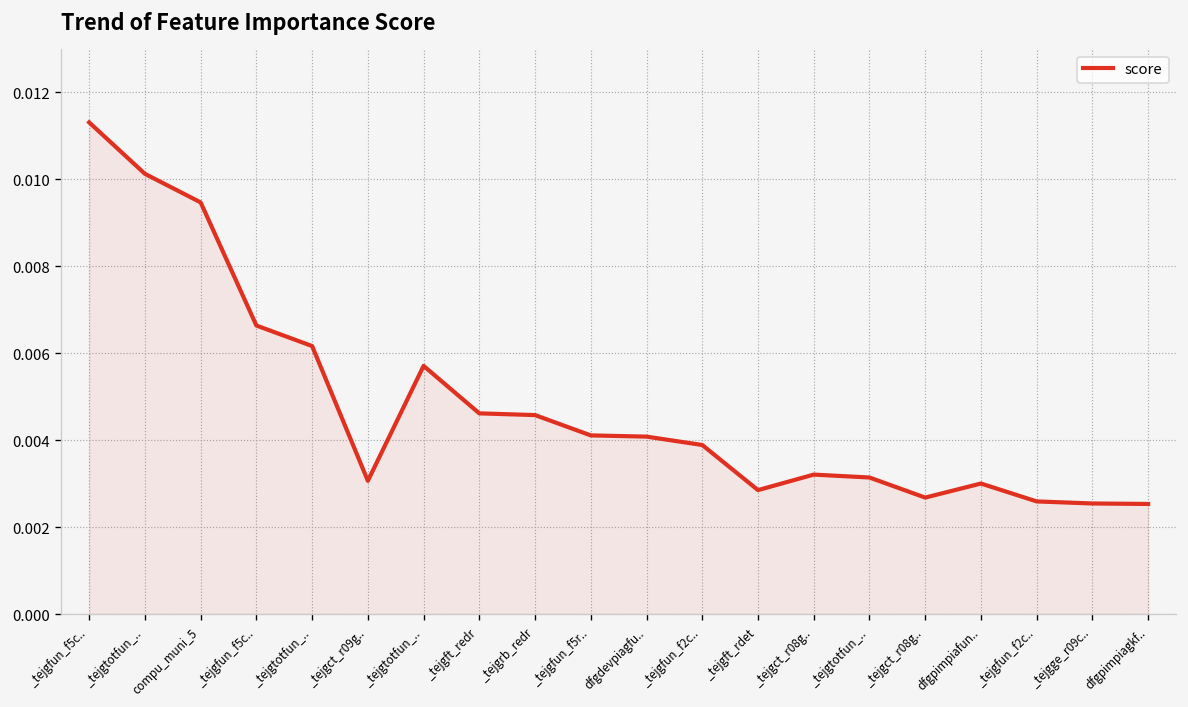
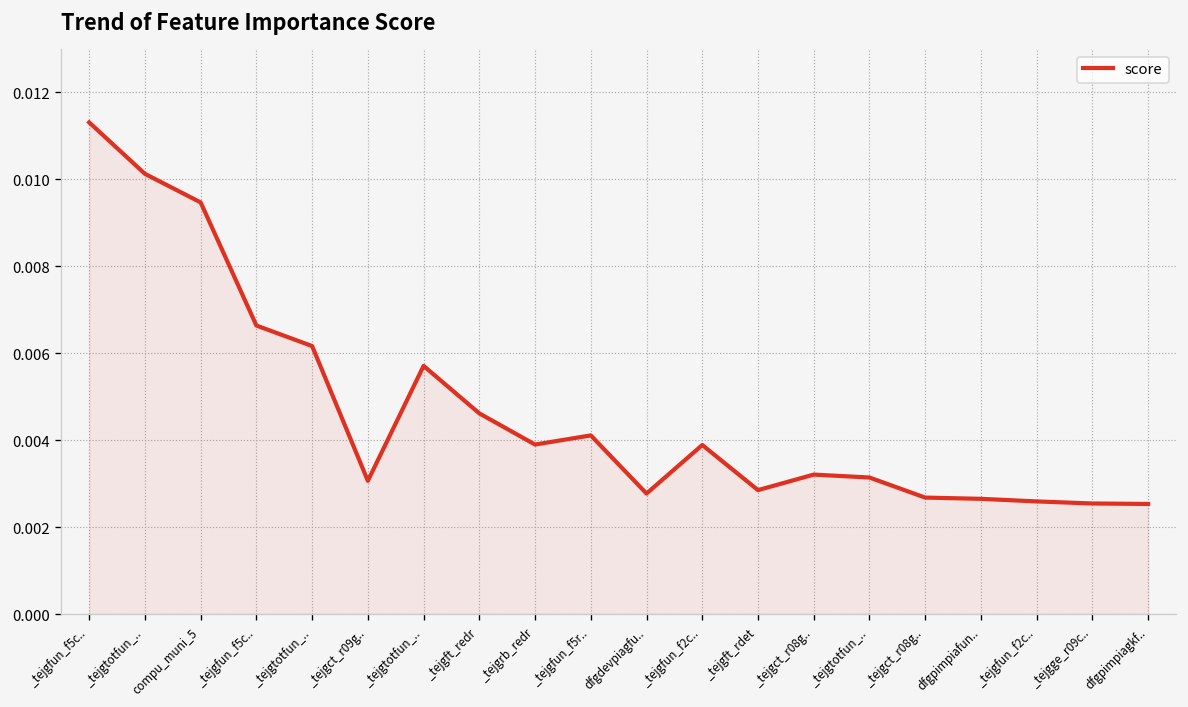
_tejgrb_redr: 0.0046 -> 0.0039
dfgdevpiagfu..: 0.0041 -> 0.0028
dfgpimpiafun..: 0.0030 -> 0.0027
